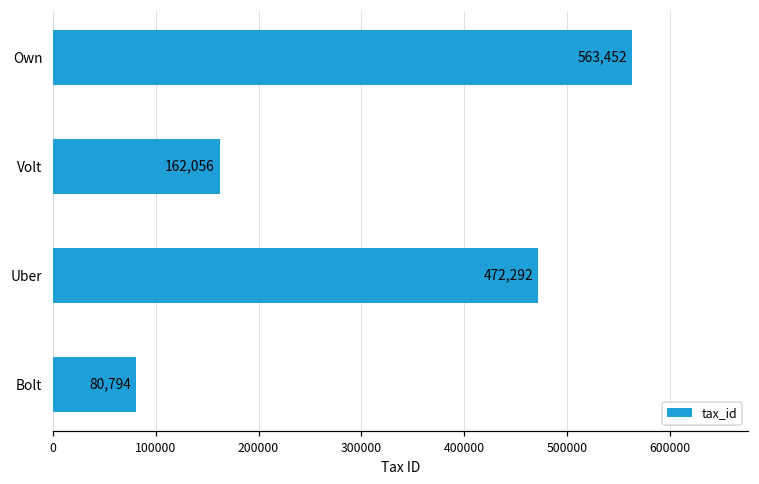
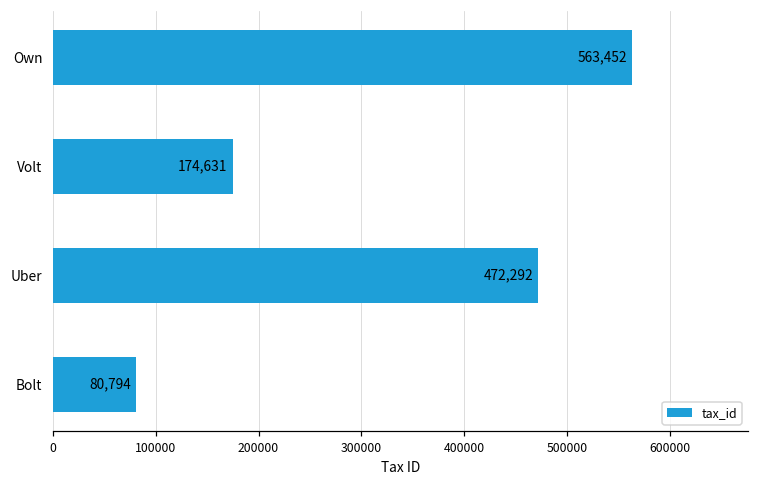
Volt: 162,056 -> 174,631
